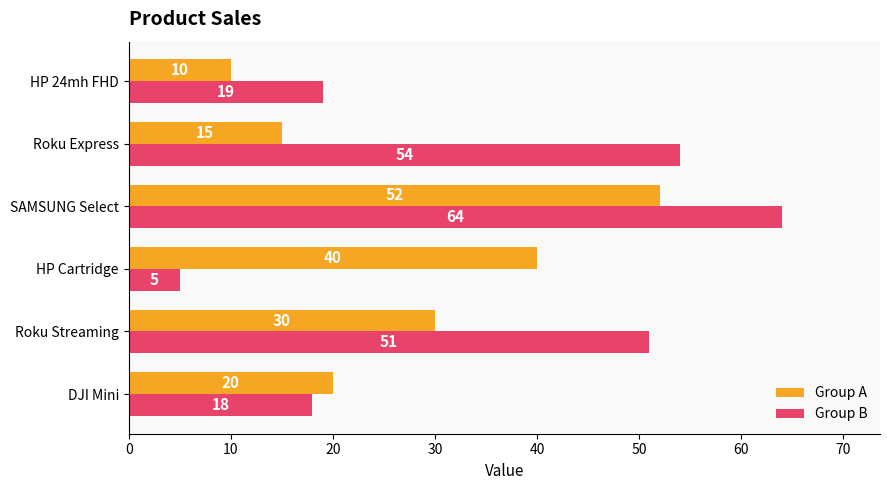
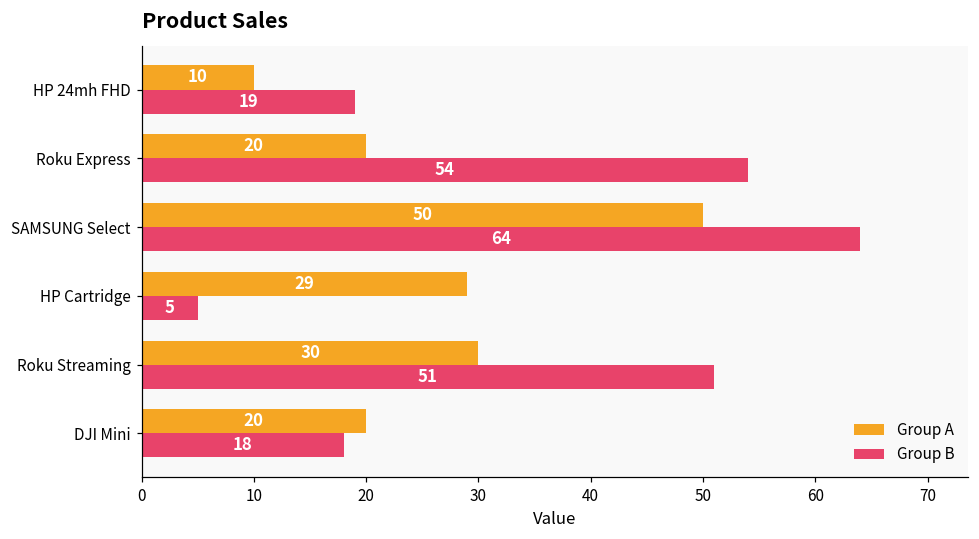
Group A, Roku Express: 15 -> 20
Group A, SAMSUNG Select: 52 -> 50
Group A, HP Cartridge: 40 -> 29
